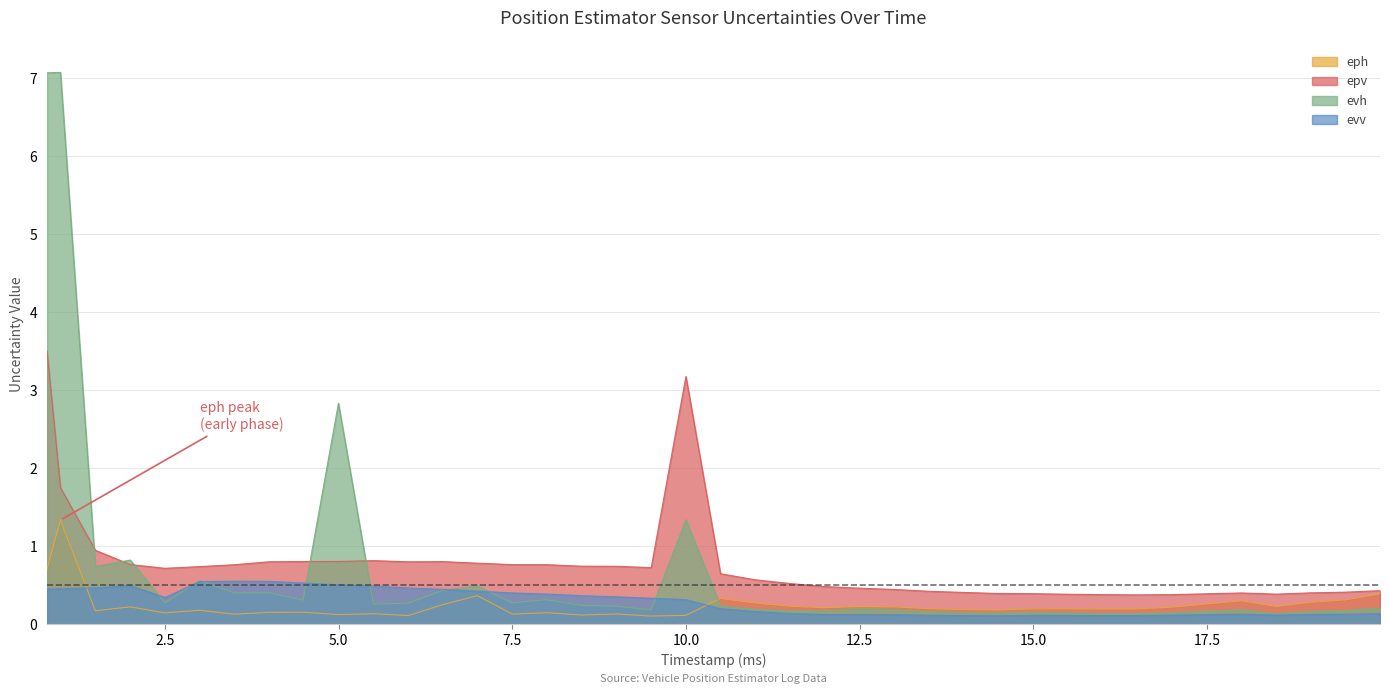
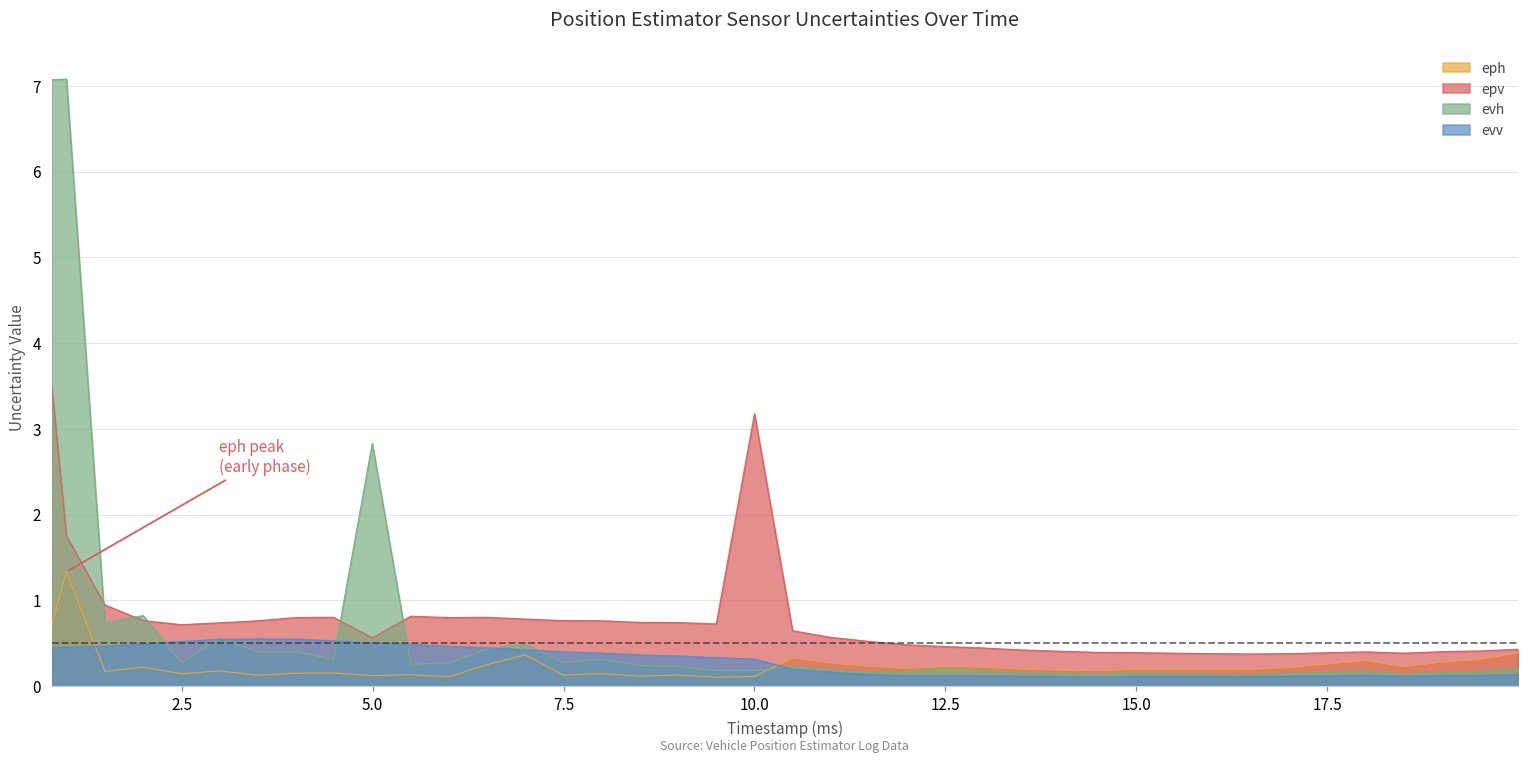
evv, 2.5: 0.3 -> 0.5
epv, 5.0: 0.8 -> 0.6
evh, 10.0: 1.3 -> 0.2
